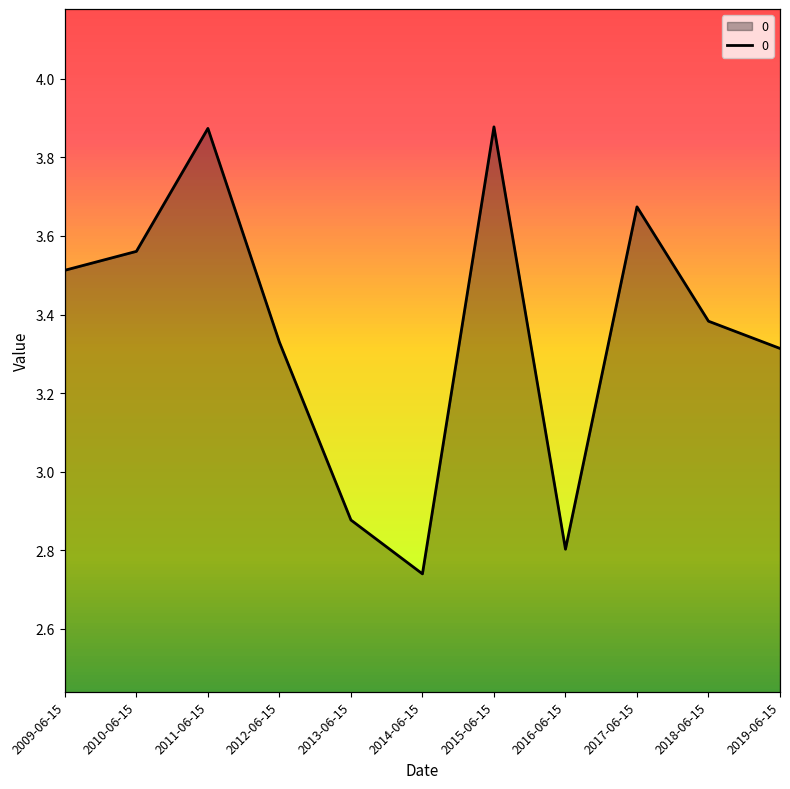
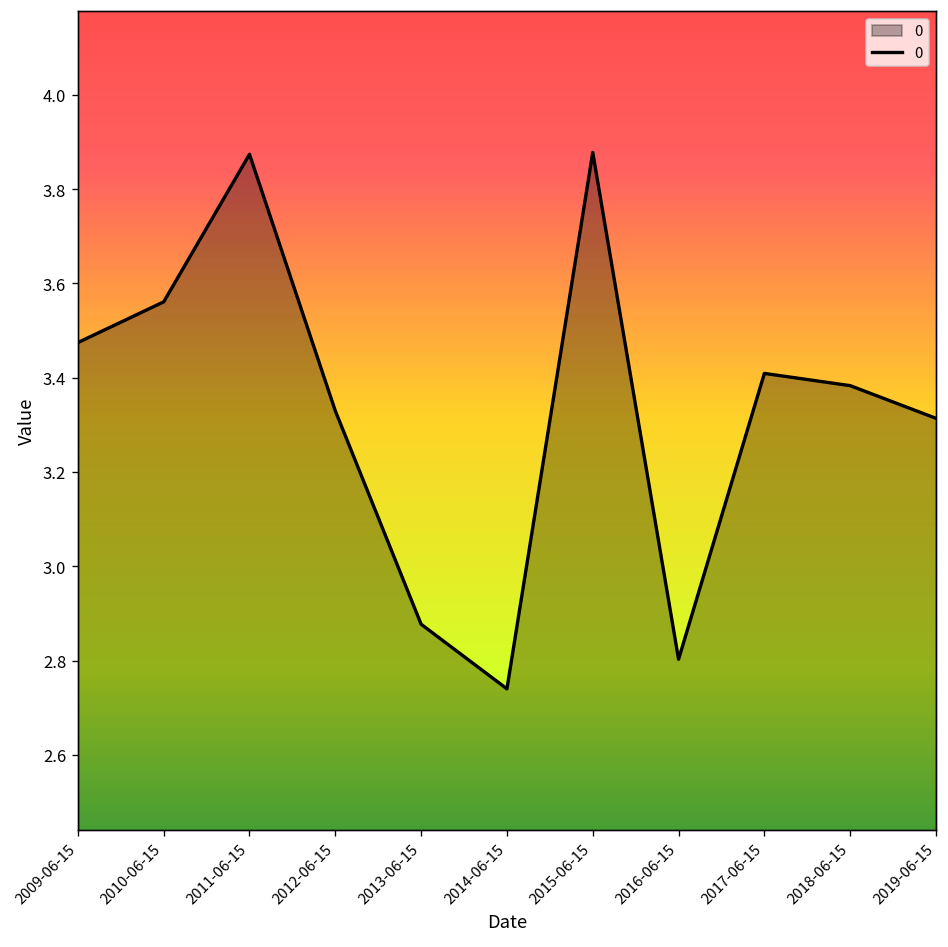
2009-06-15: 3.51 -> 3.47
2017-06-15: 3.67 -> 3.41
